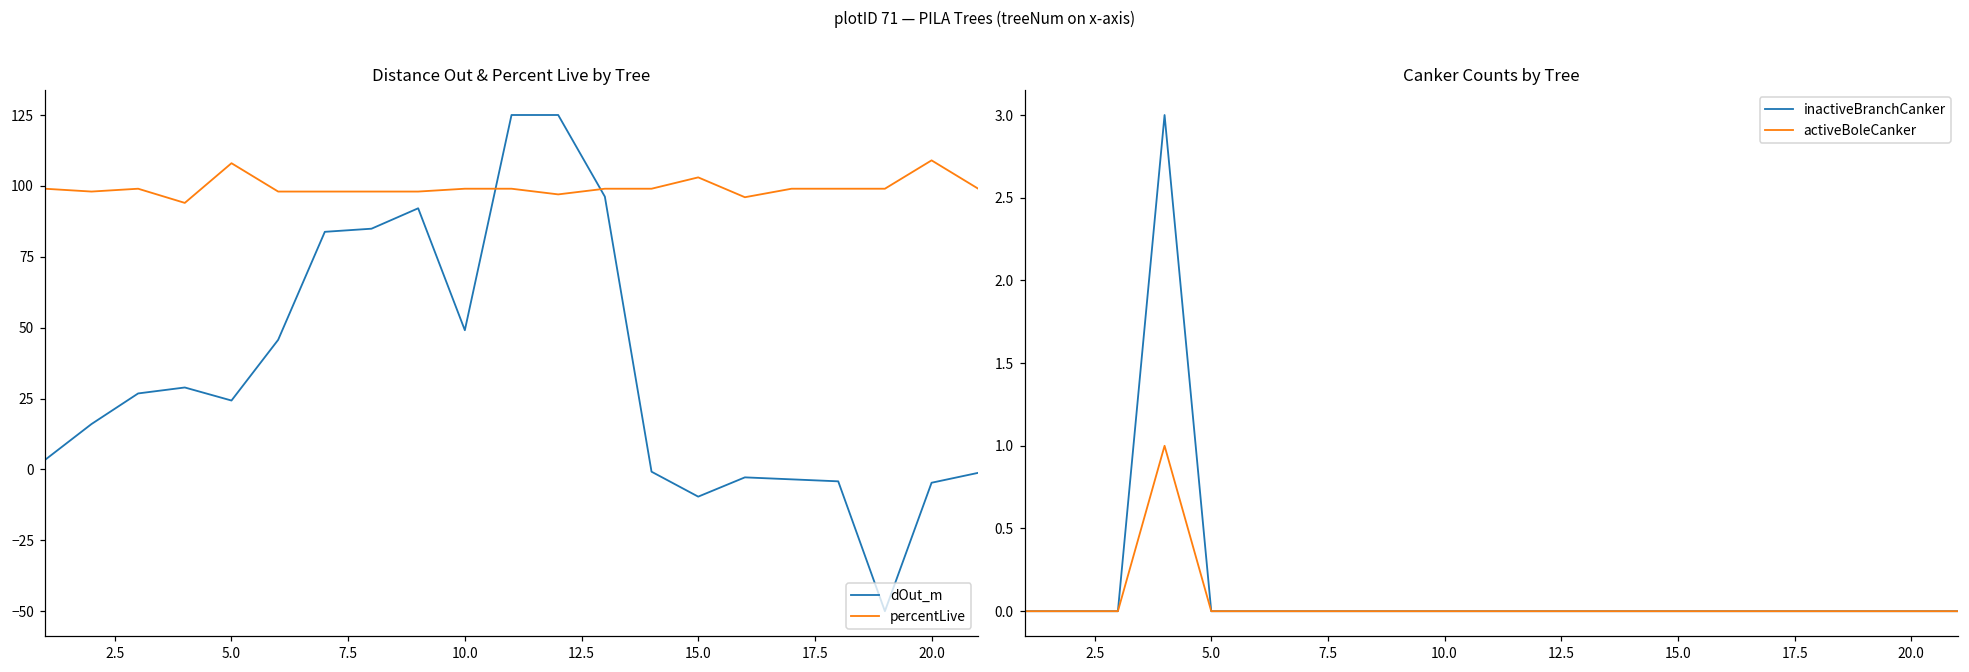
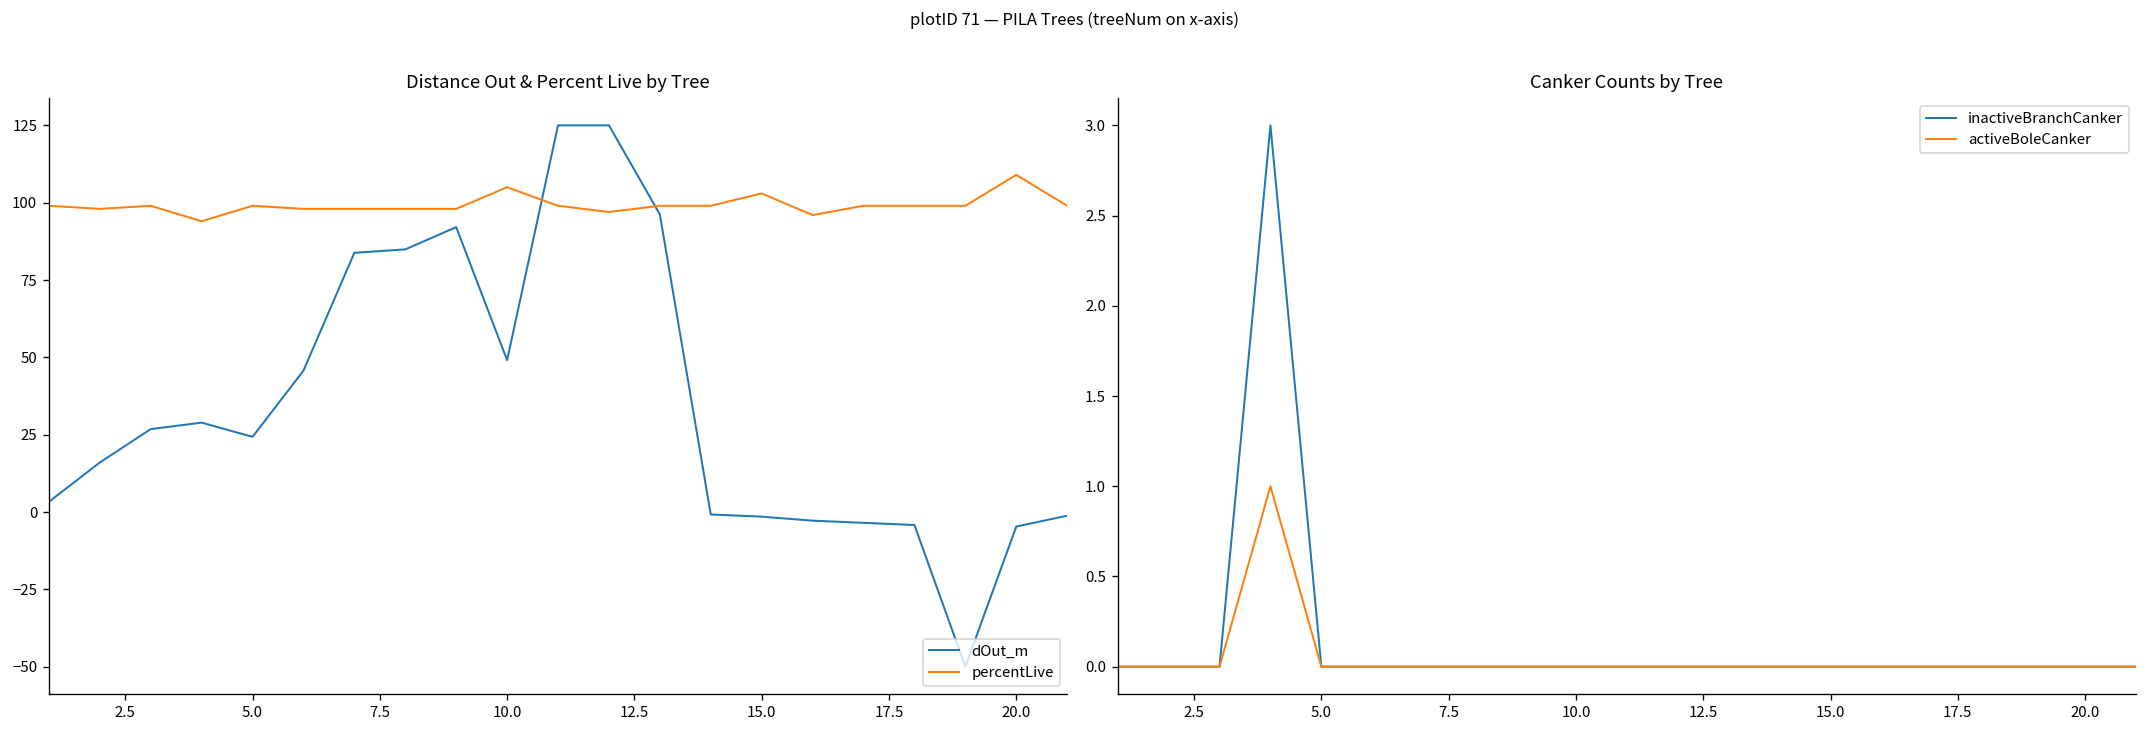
Distance Out & Percent Live by Tree, percentLive, 5.0: 108 -> 99
Distance Out & Percent Live by Tree, percentLive, 10.0: 99 -> 105
Distance Out & Percent Live by Tree, dOut_m, 15.0: -10 -> -2
